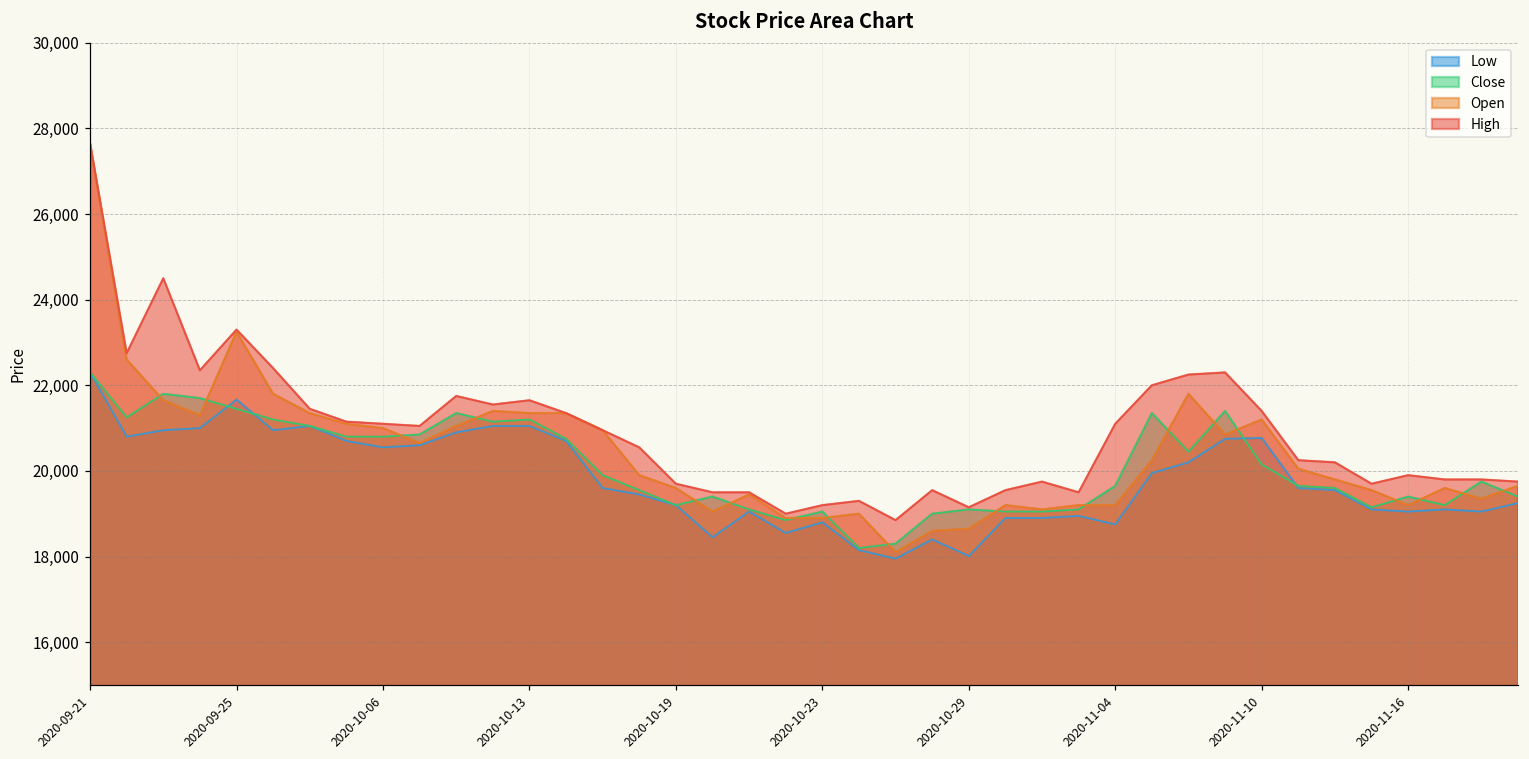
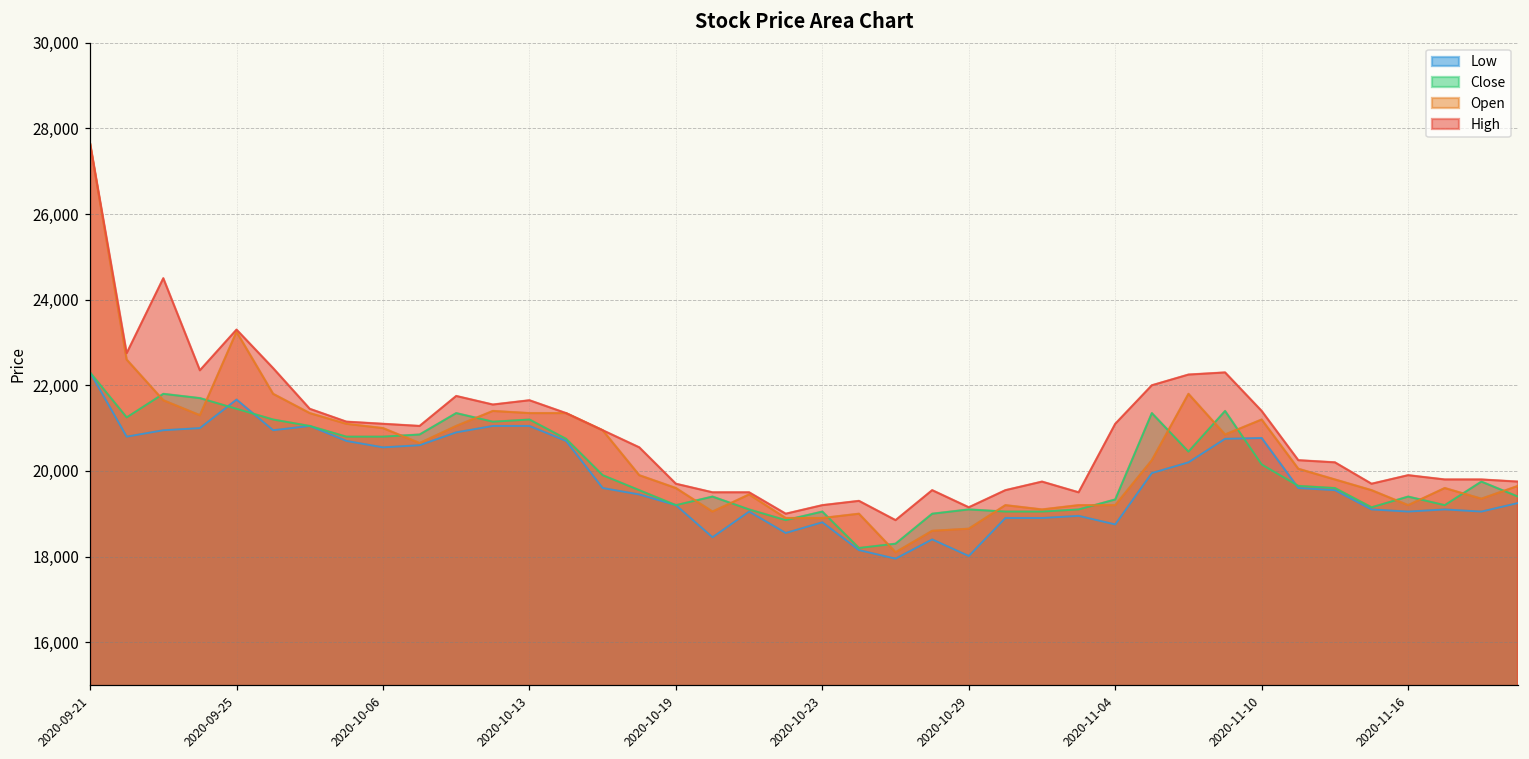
Close, 2020-11-04: 19,700 -> 19,300
